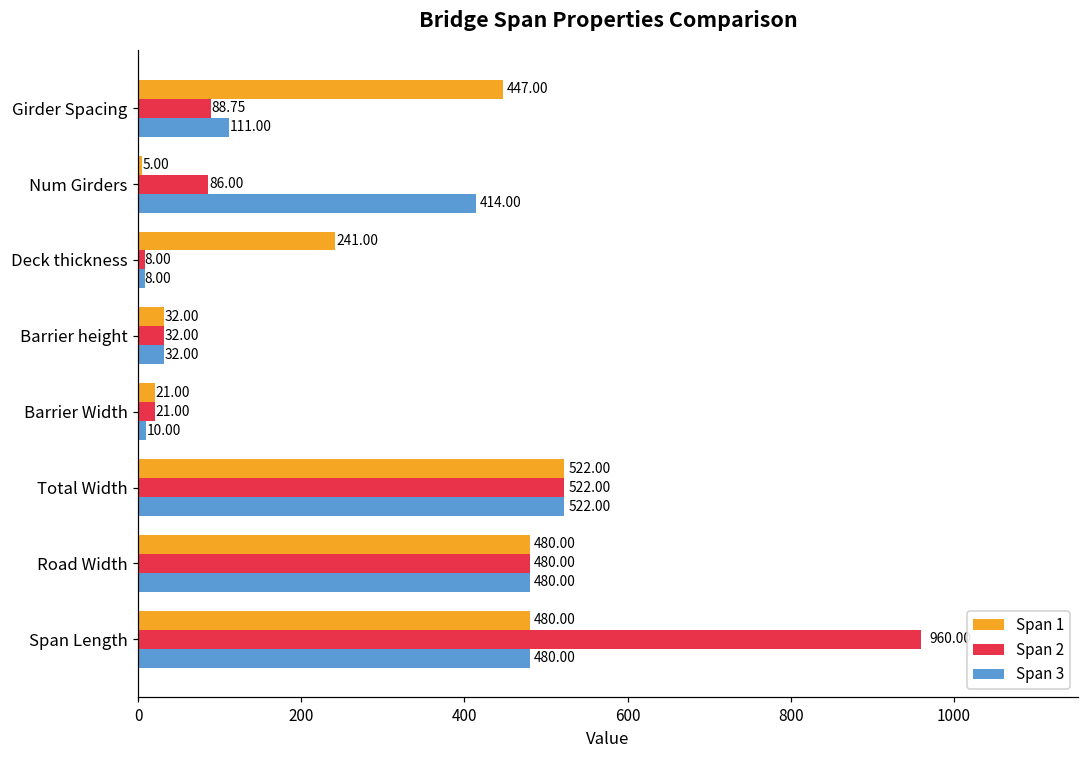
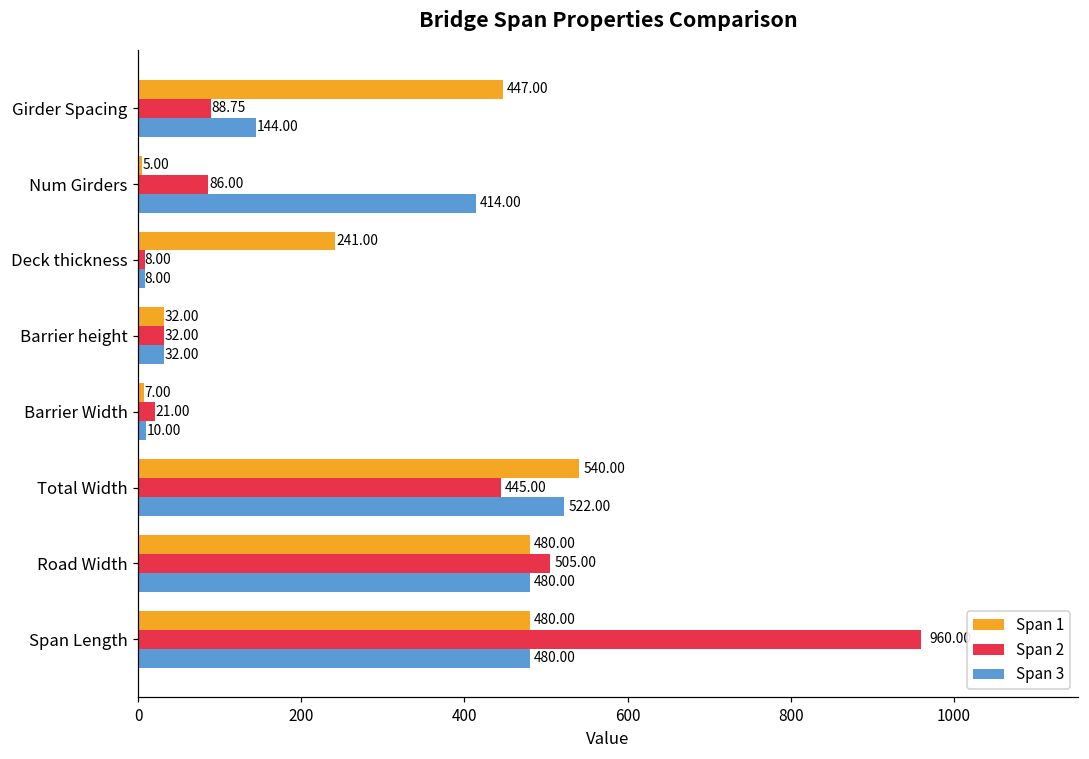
Span 3, Girder Spacing: 111.00 -> 144.00
Span 1, Barrier Width: 21.00 -> 7.00
Span 1, Total Width: 522.00 -> 540.00
Span 2, Total Width: 522.00 -> 445.00
Span 2, Road Width: 480.00 -> 505.00
